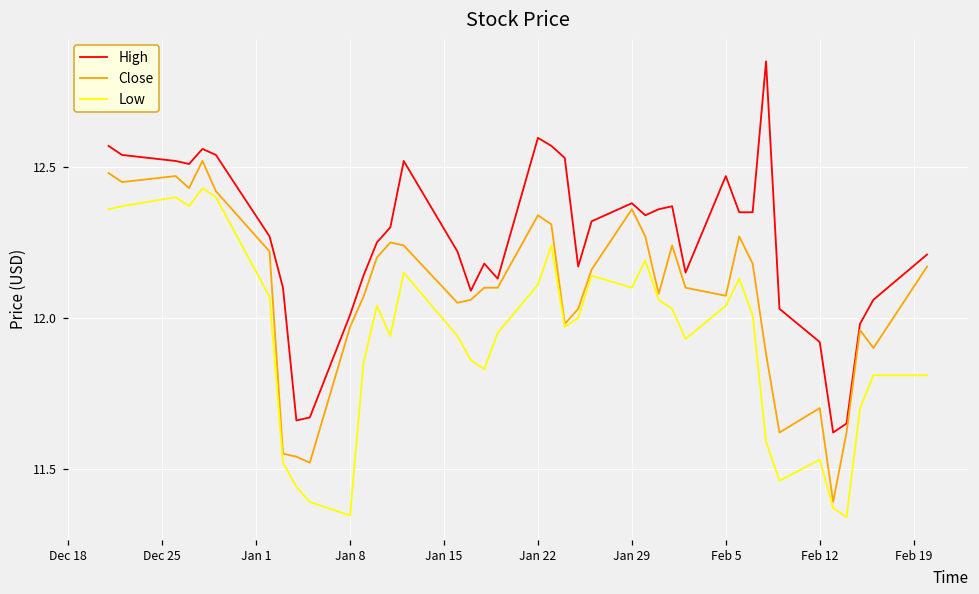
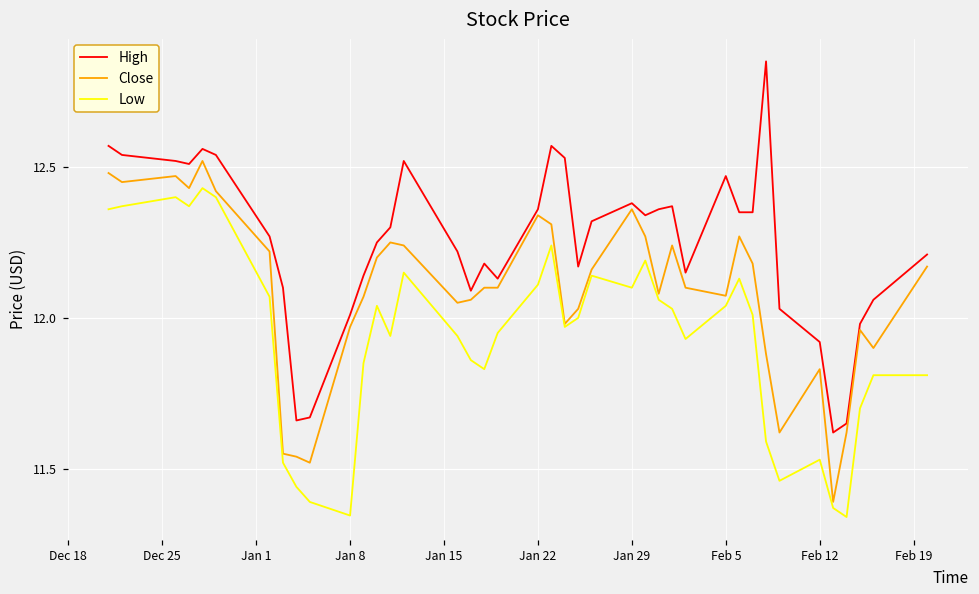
High, Jan 22: 12.60 -> 12.36
Close, Feb 12: 11.70 -> 11.83
